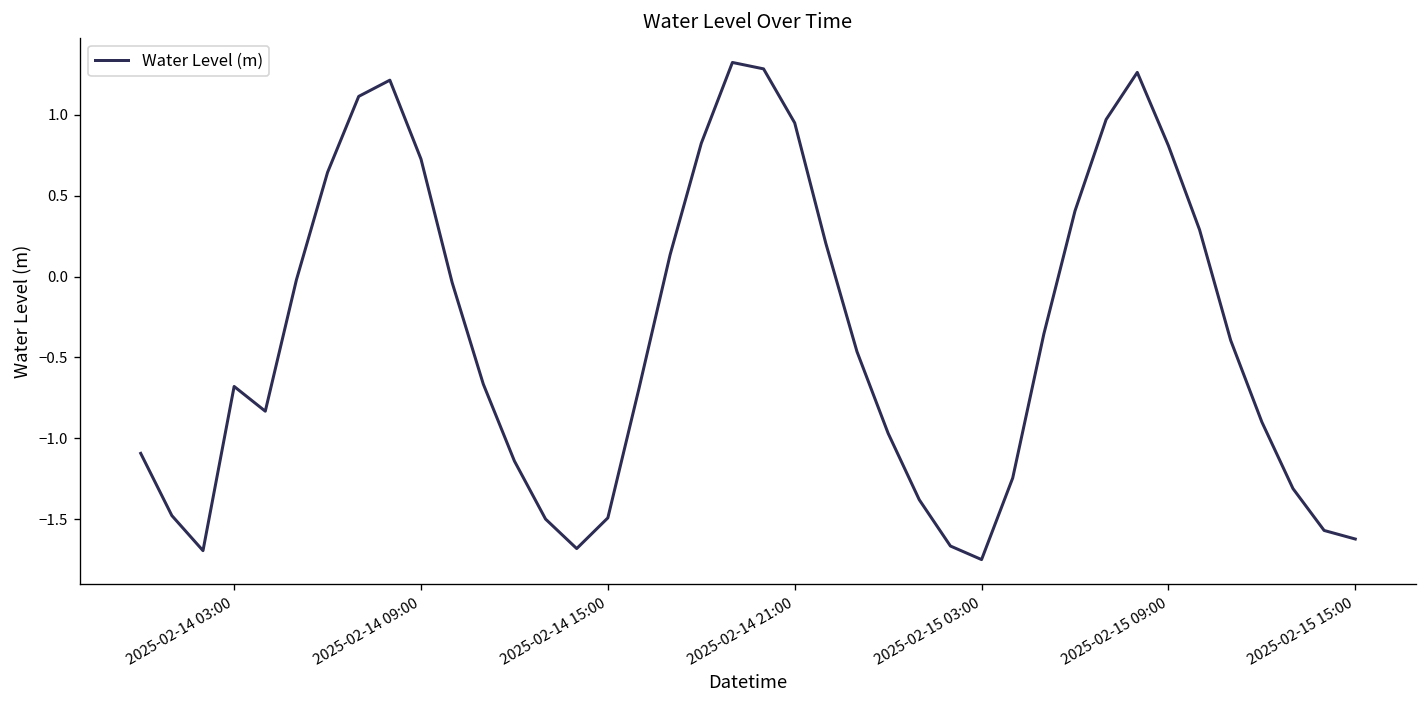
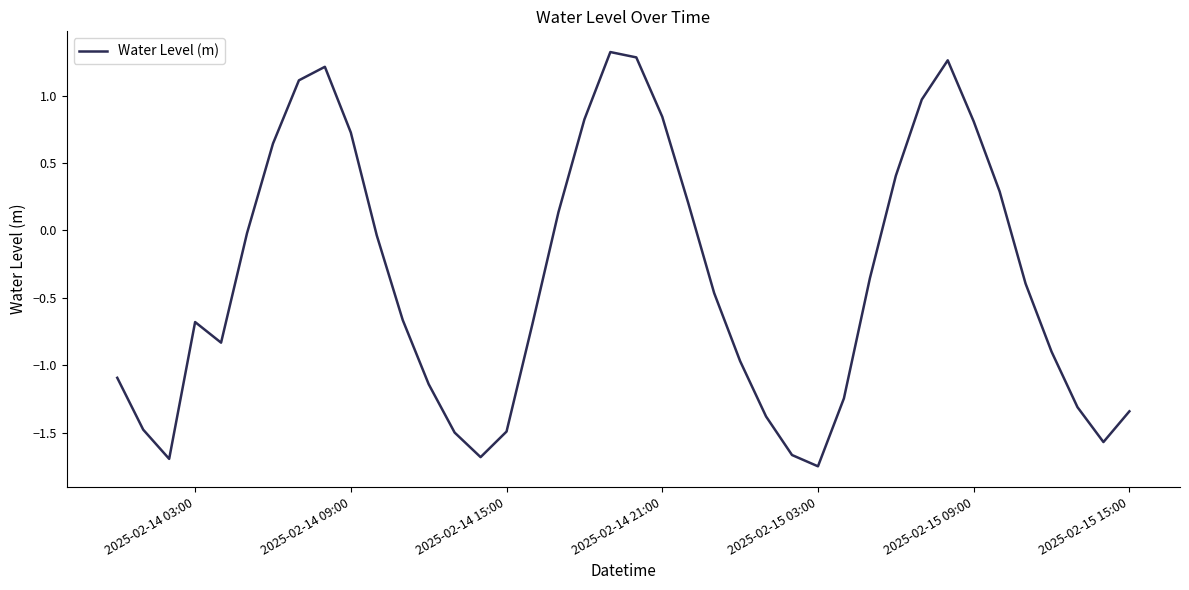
2025-02-14 21:00: 0.95 -> 0.84
2025-02-15 15:00: -1.62 -> -1.34
